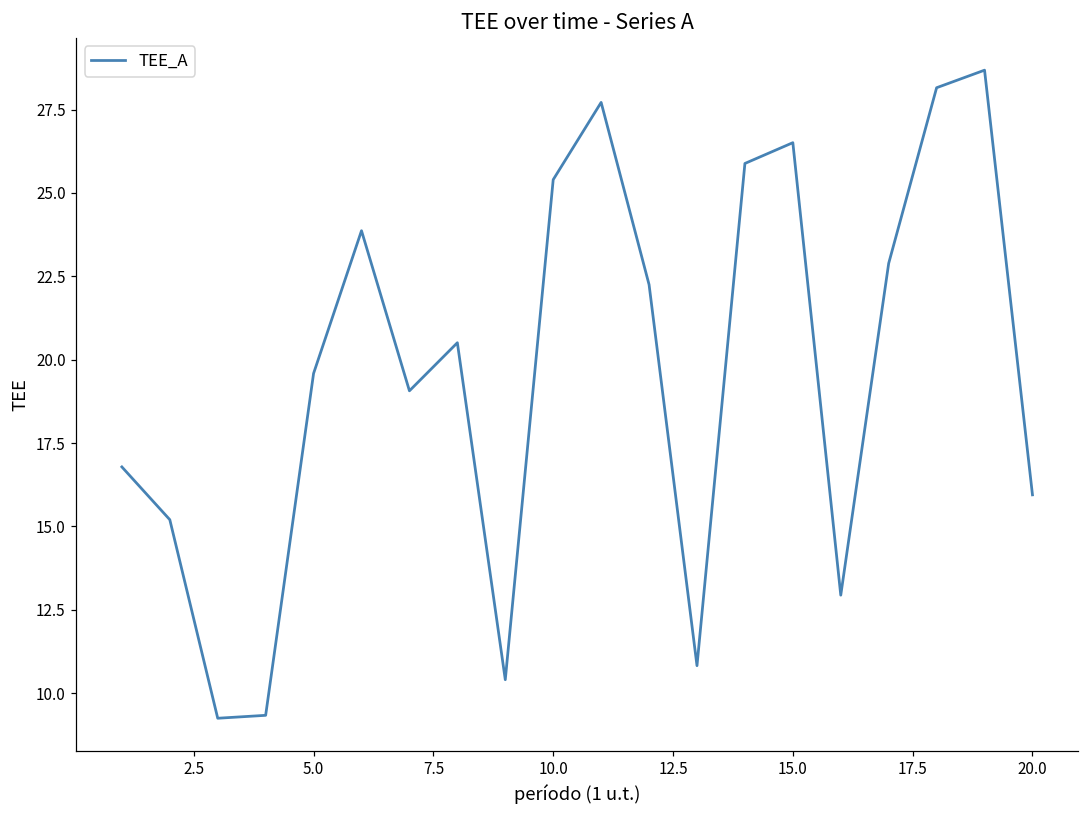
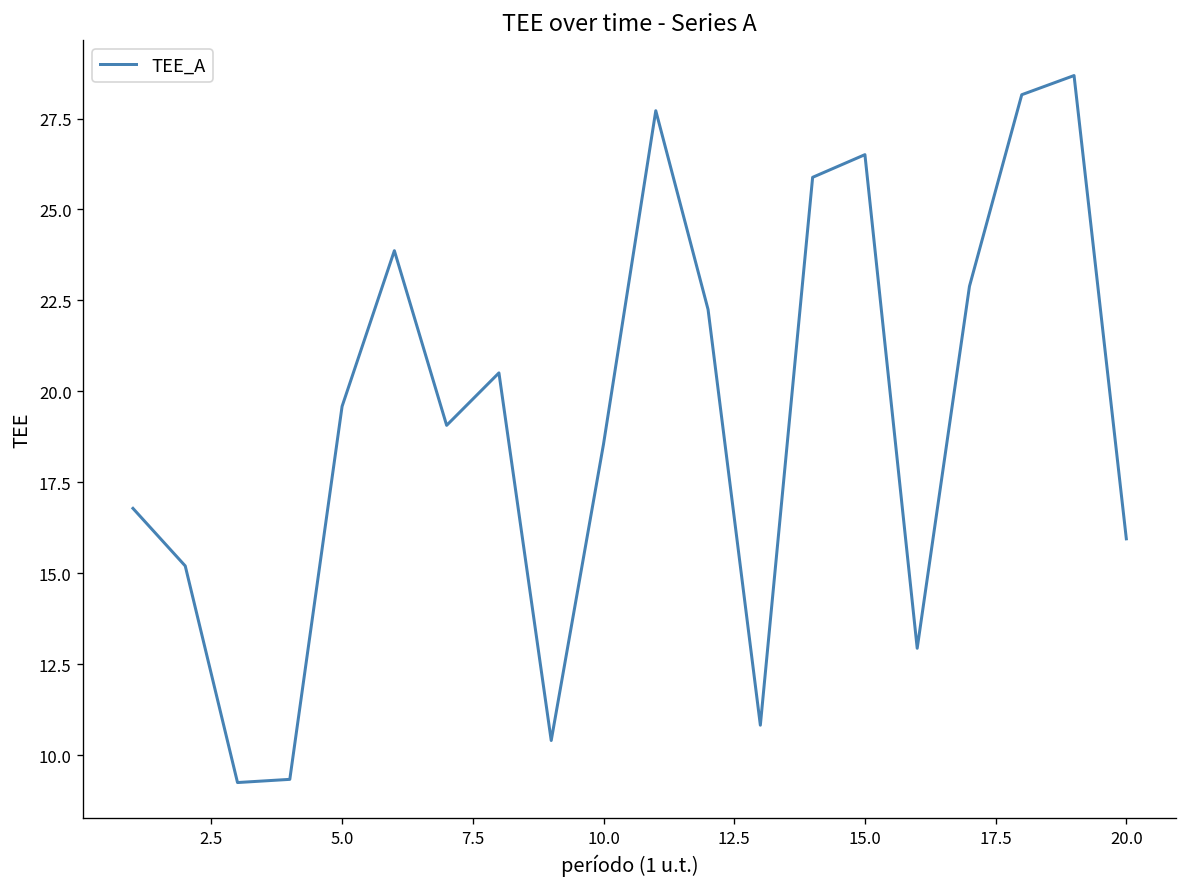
10.0: 25.4 -> 18.5
